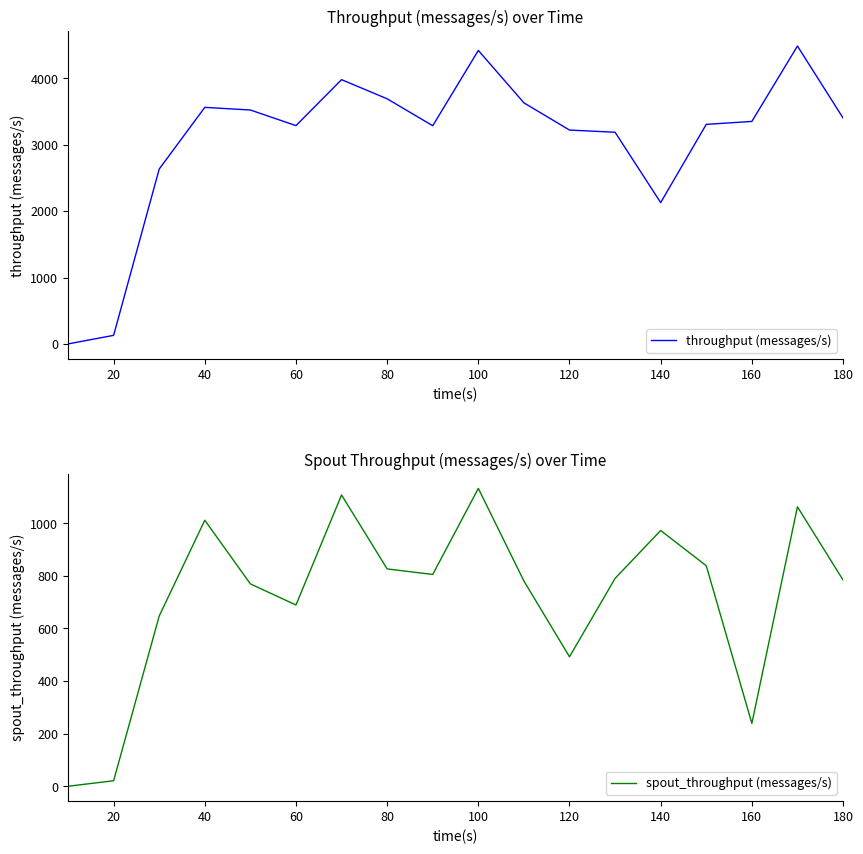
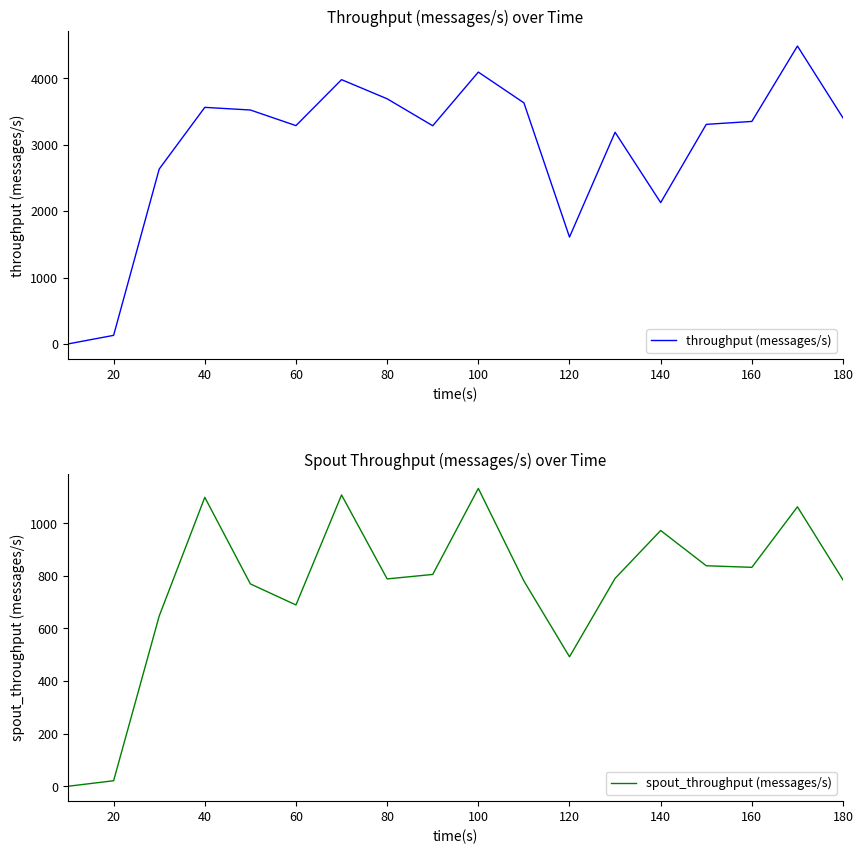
Throughput (messages/s) over Time, 100: 4400 -> 4100
Throughput (messages/s) over Time, 120: 3200 -> 1600
Spout Throughput (messages/s) over Time, 40: 1010 -> 1100
Spout Throughput (messages/s) over Time, 80: 830 -> 790
Spout Throughput (messages/s) over Time, 160: 240 -> 830
